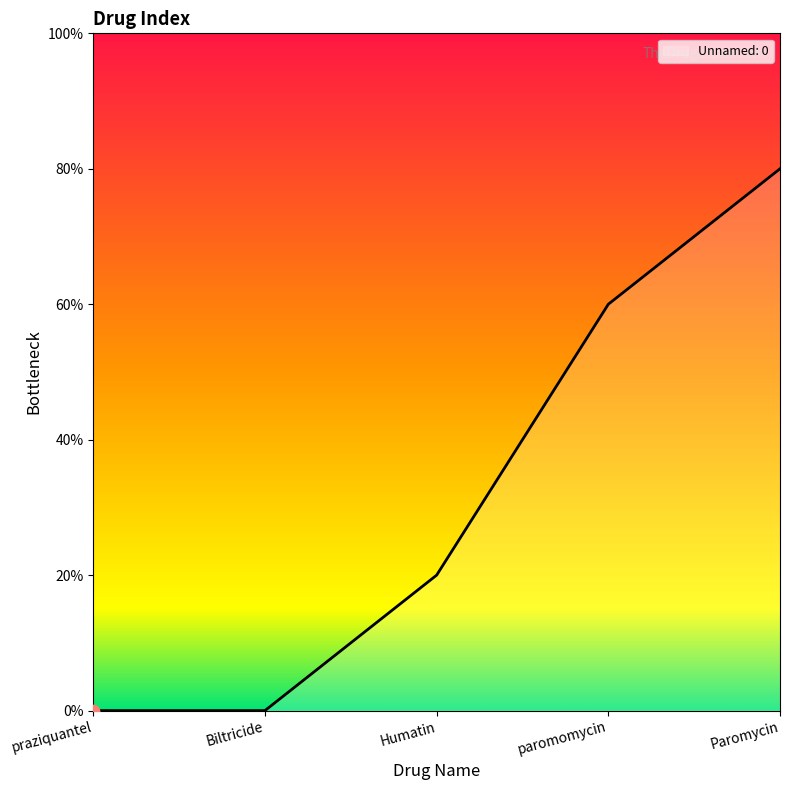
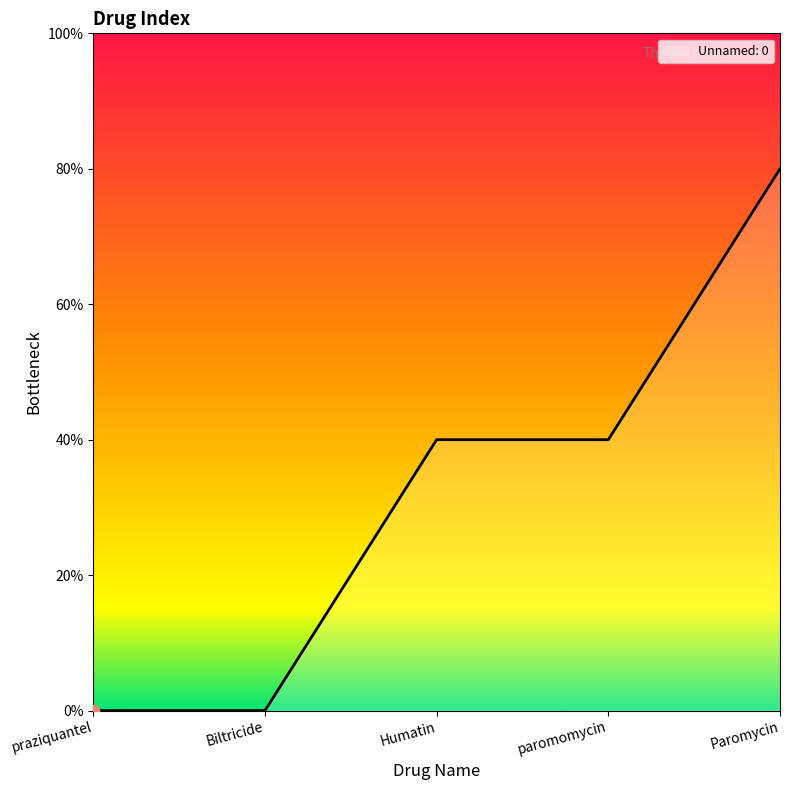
Unnamed: 0, Humatin: 20% -> 40%
Unnamed: 0, paromomycin: 60% -> 40%
